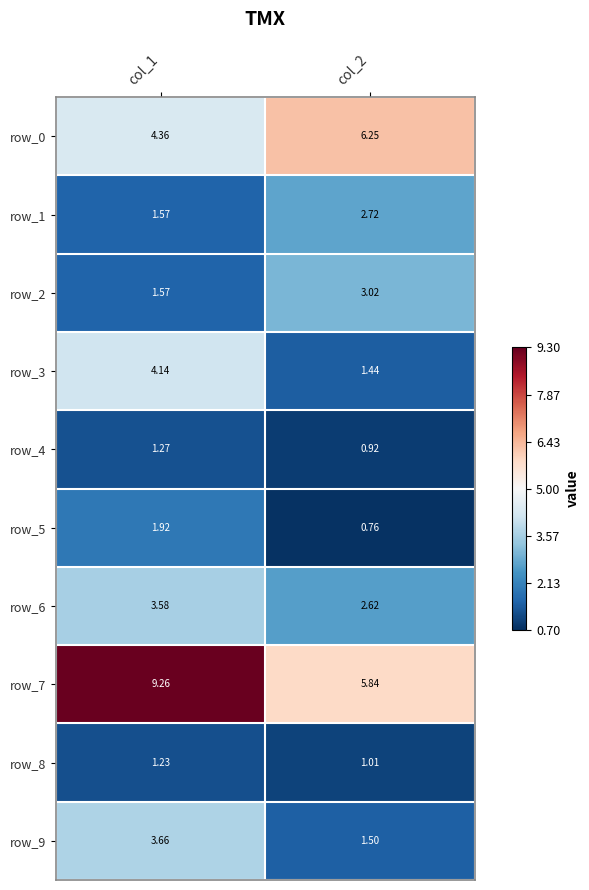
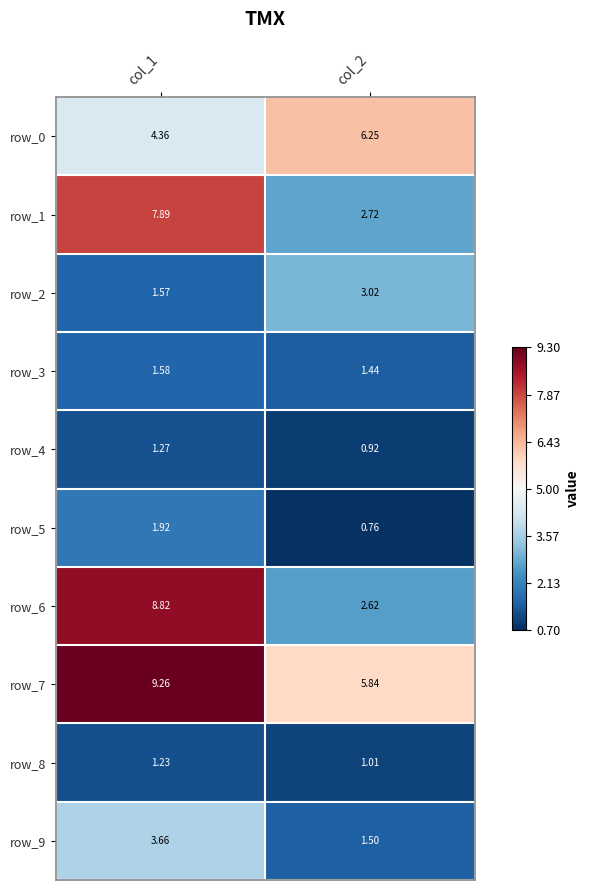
row_1, col_1: 1.57 -> 7.89
row_3, col_1: 4.14 -> 1.58
row_6, col_1: 3.58 -> 8.82
